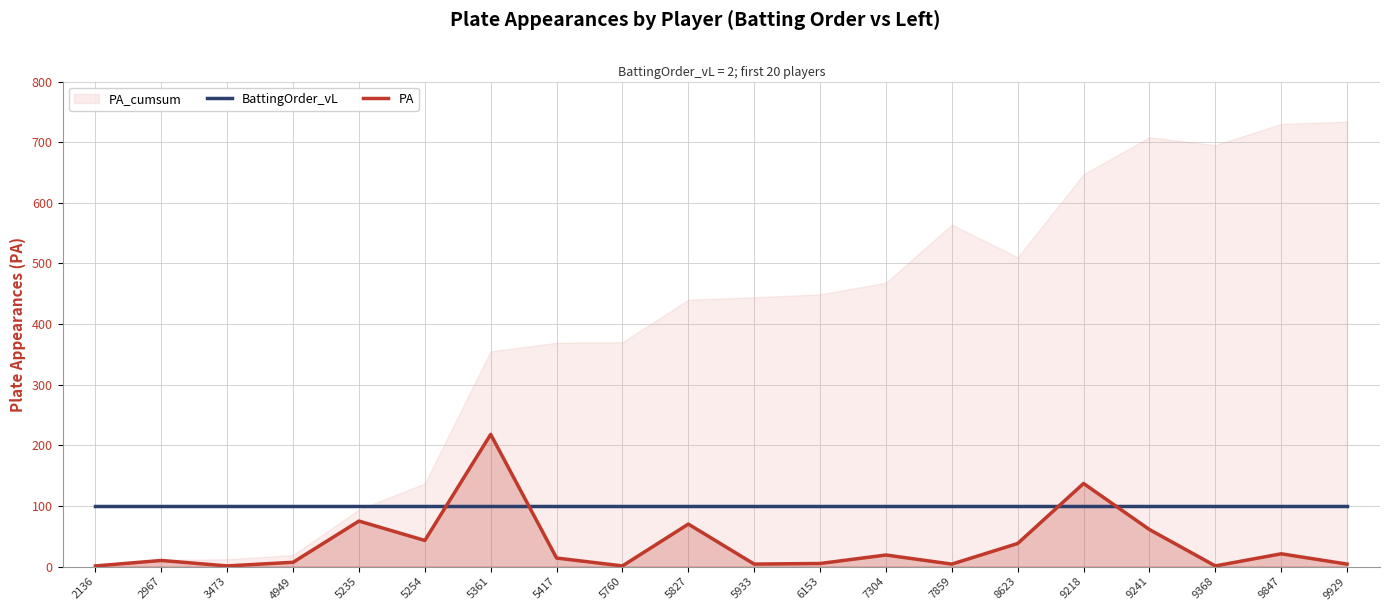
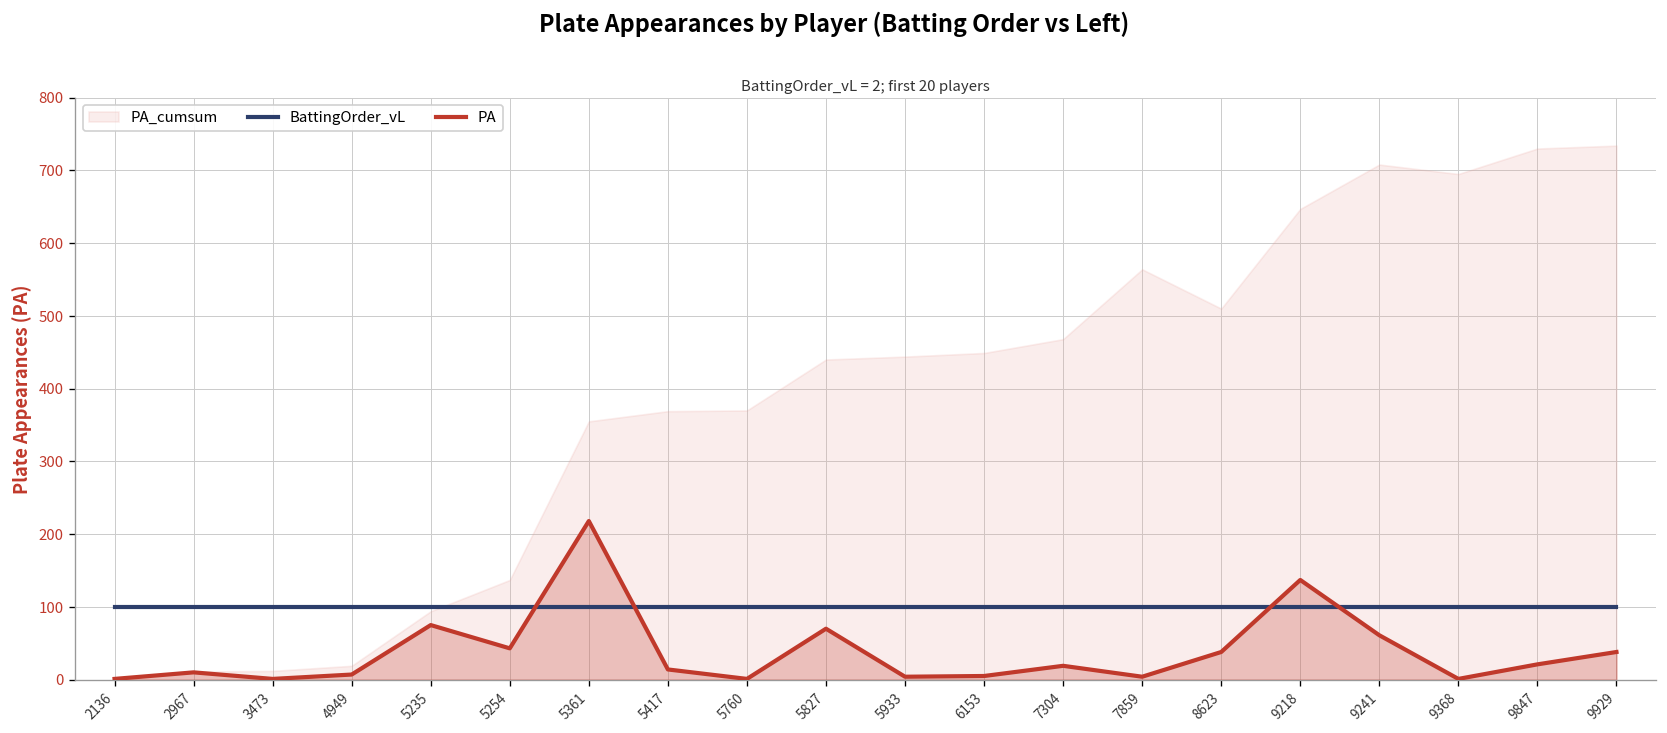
PA, 9929: 0 -> 40
